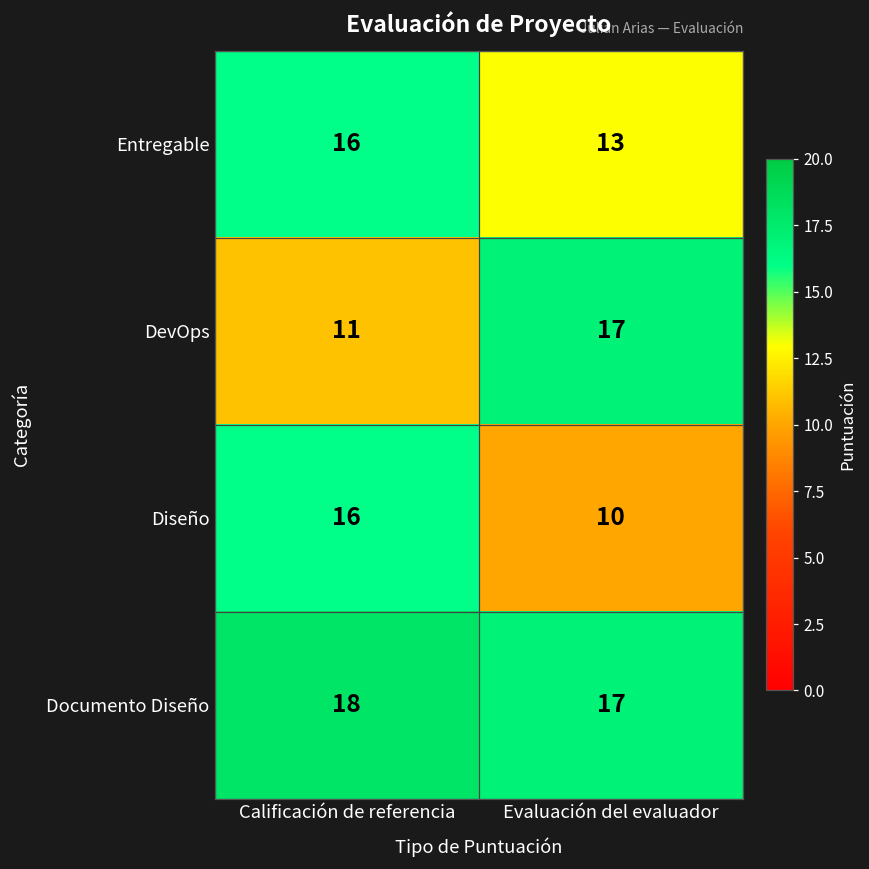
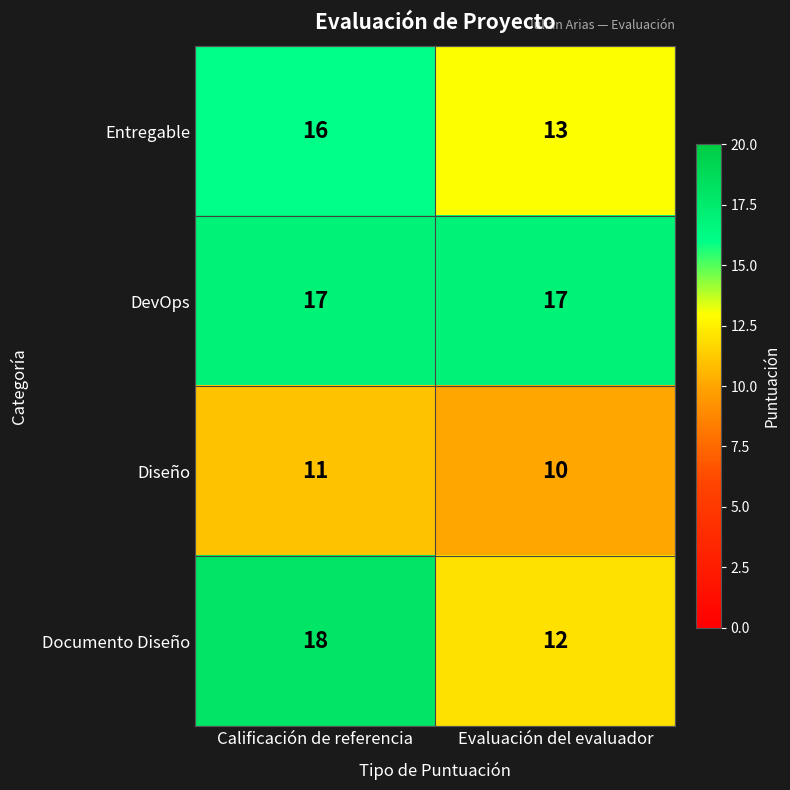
DevOps, Calificación de referencia: 11 -> 17
Diseño, Calificación de referencia: 16 -> 11
Documento Diseño, Evaluación del evaluador: 17 -> 12
